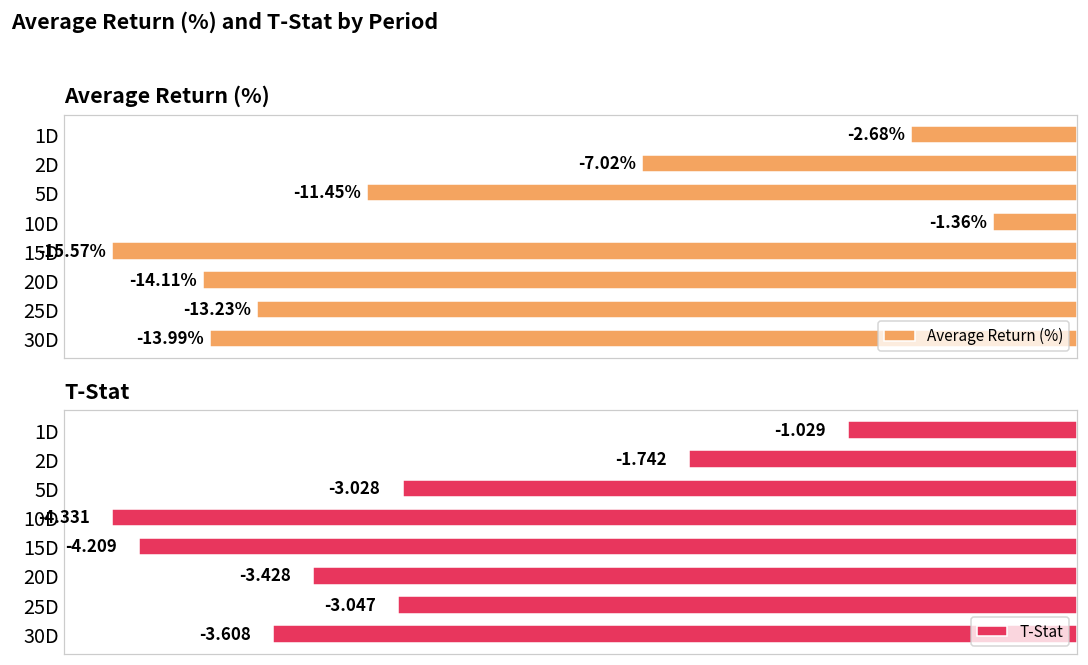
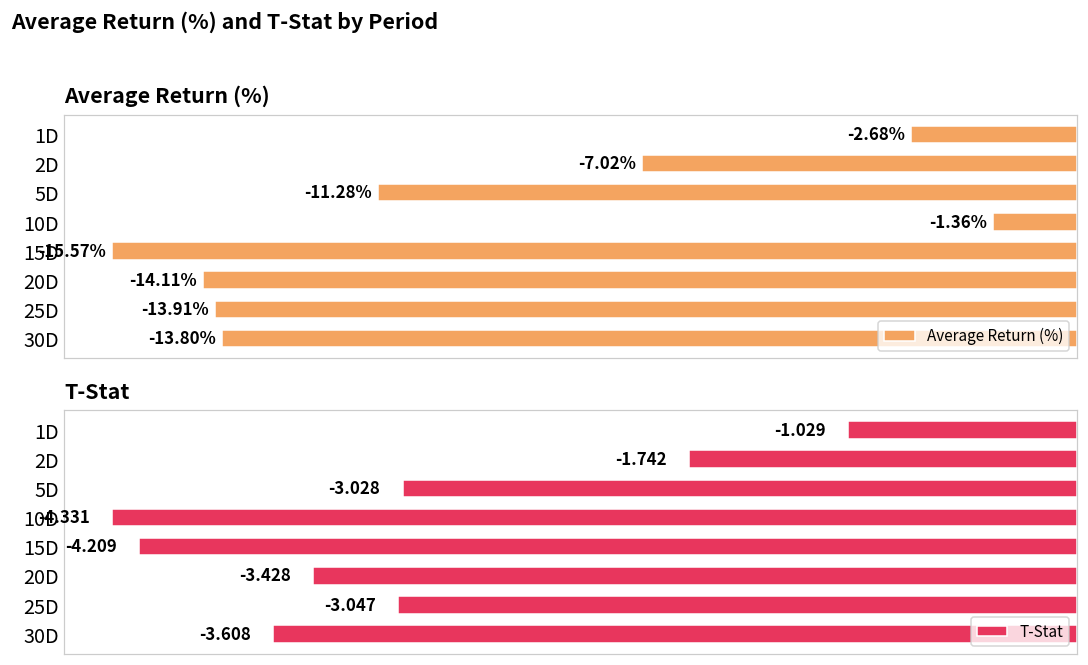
Average Return (%), 5D: -11.45% -> -11.28%
Average Return (%), 25D: -13.23% -> -13.91%
Average Return (%), 30D: -13.99% -> -13.80%
